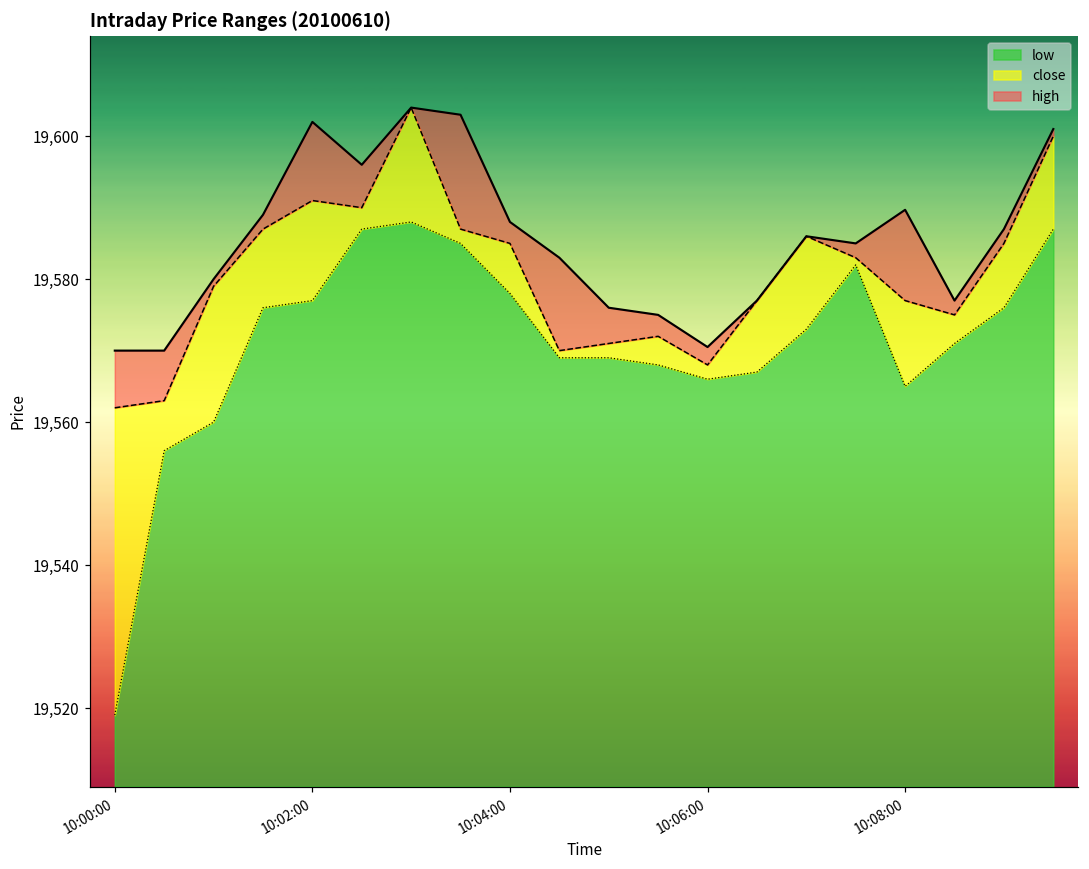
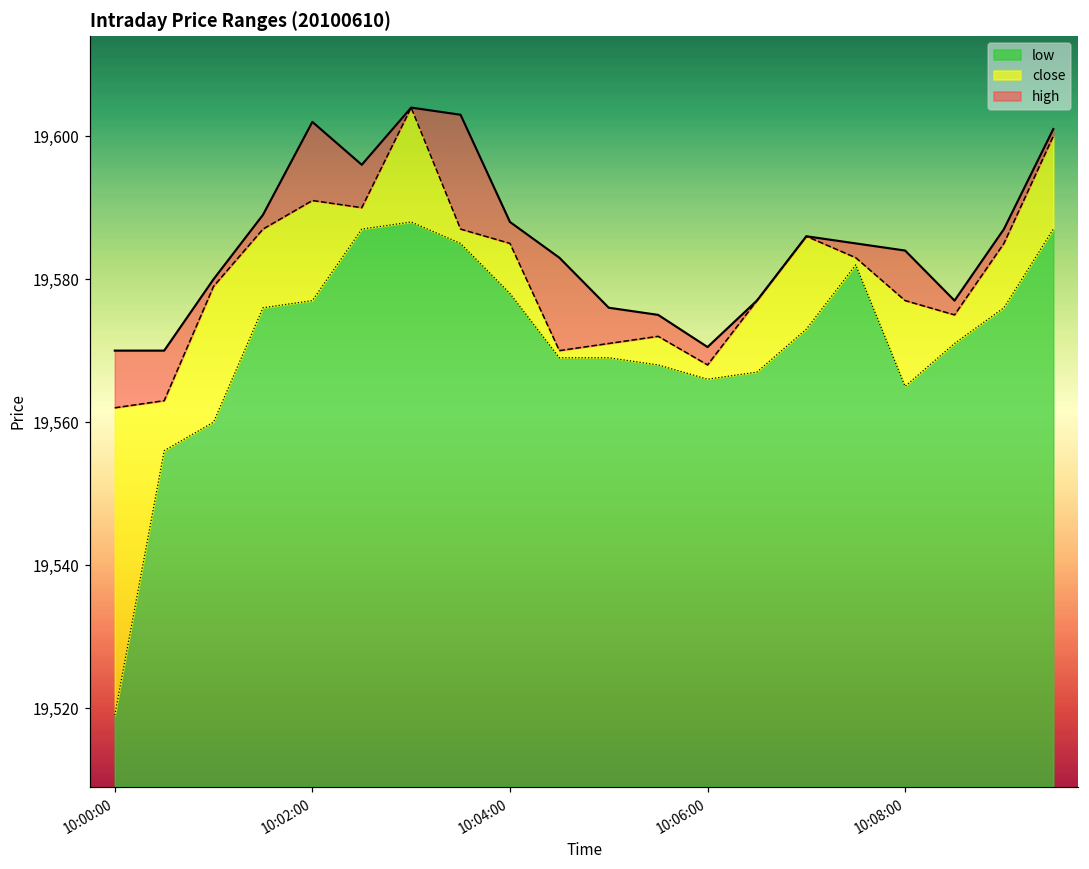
high, 10:08:00: 19,590 -> 19,584
